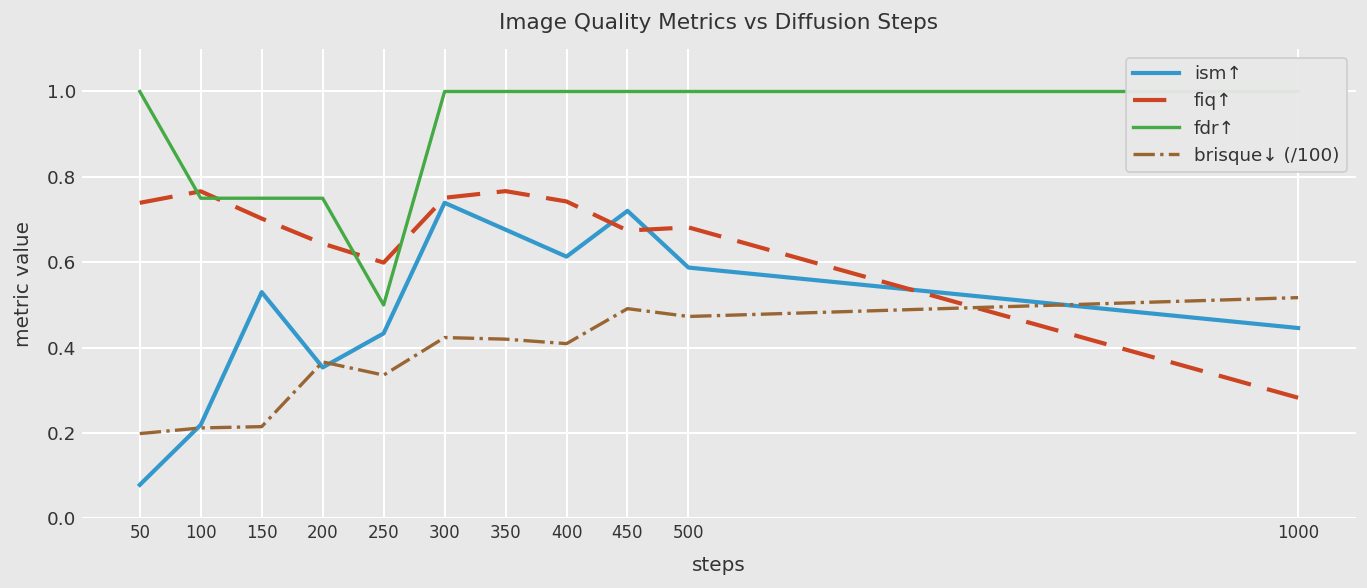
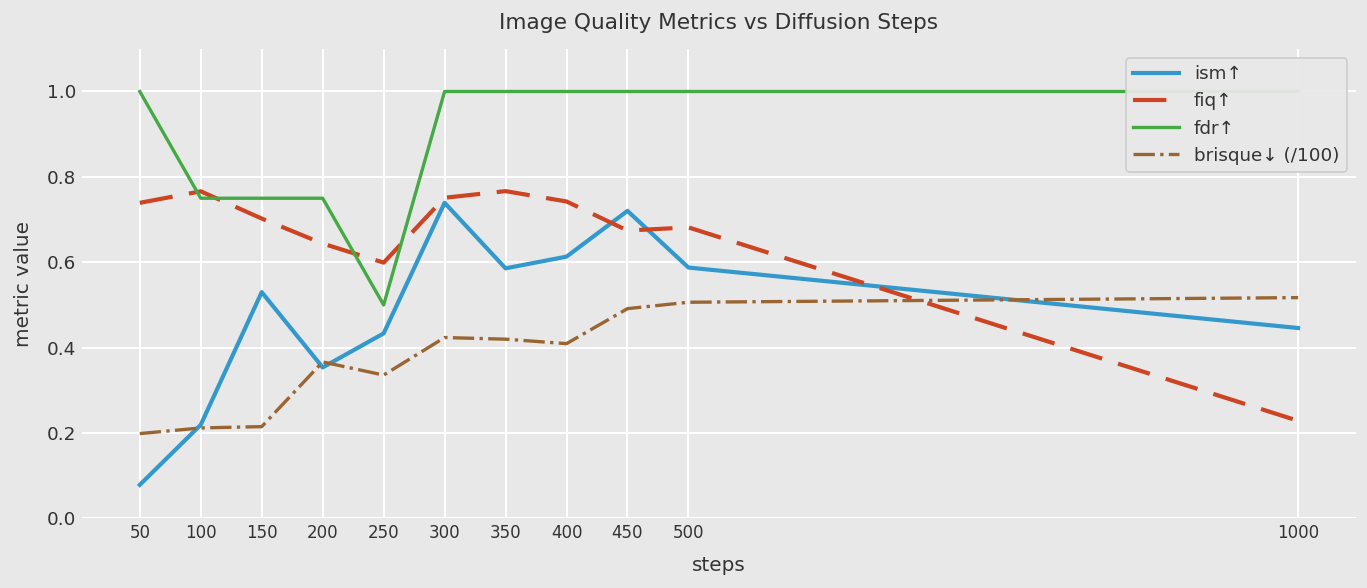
ism↑, 350: 0.68 -> 0.59
brisque↓ (/100), 500: 0.47 -> 0.51
fiq↑, 1000: 0.28 -> 0.23
